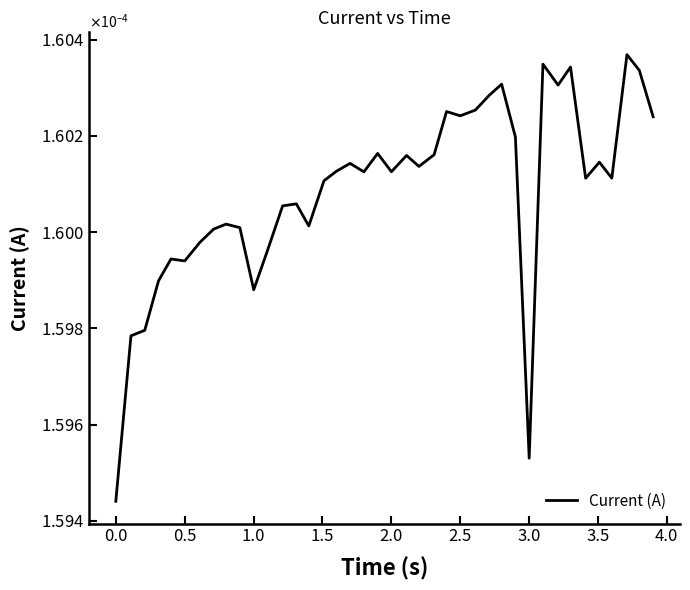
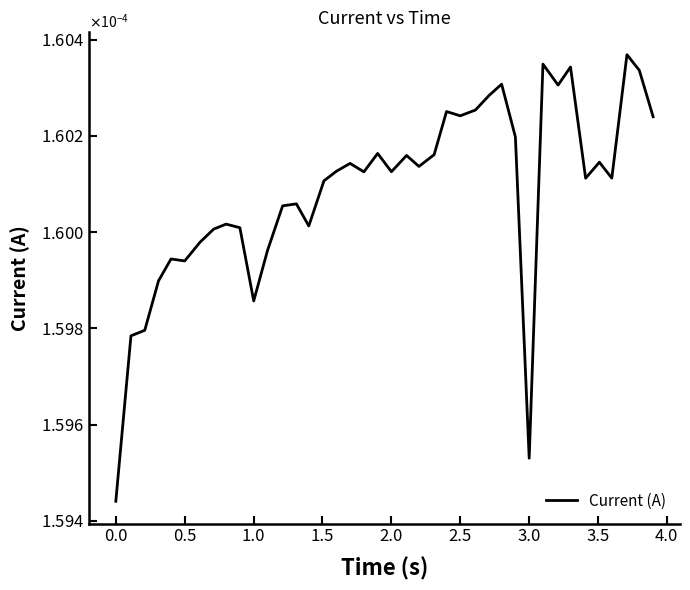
1.0: 0.00015988 -> 0.00015986
